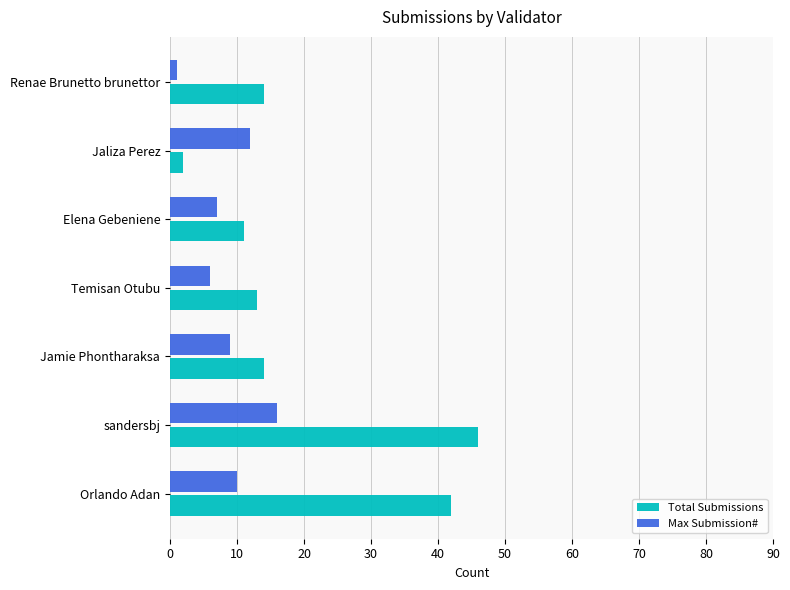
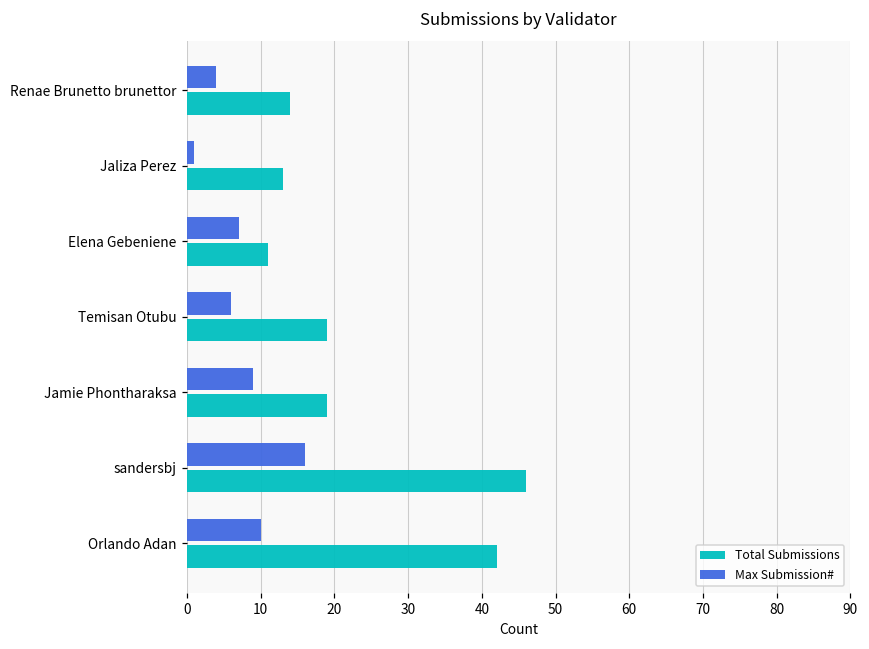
Max Submission#, Renae Brunetto brunettor: 1 -> 4
Max Submission#, Jaliza Perez: 12 -> 1
Total Submissions, Jaliza Perez: 2 -> 13
Total Submissions, Temisan Otubu: 13 -> 19
Total Submissions, Jamie Phontharaksa: 14 -> 19
